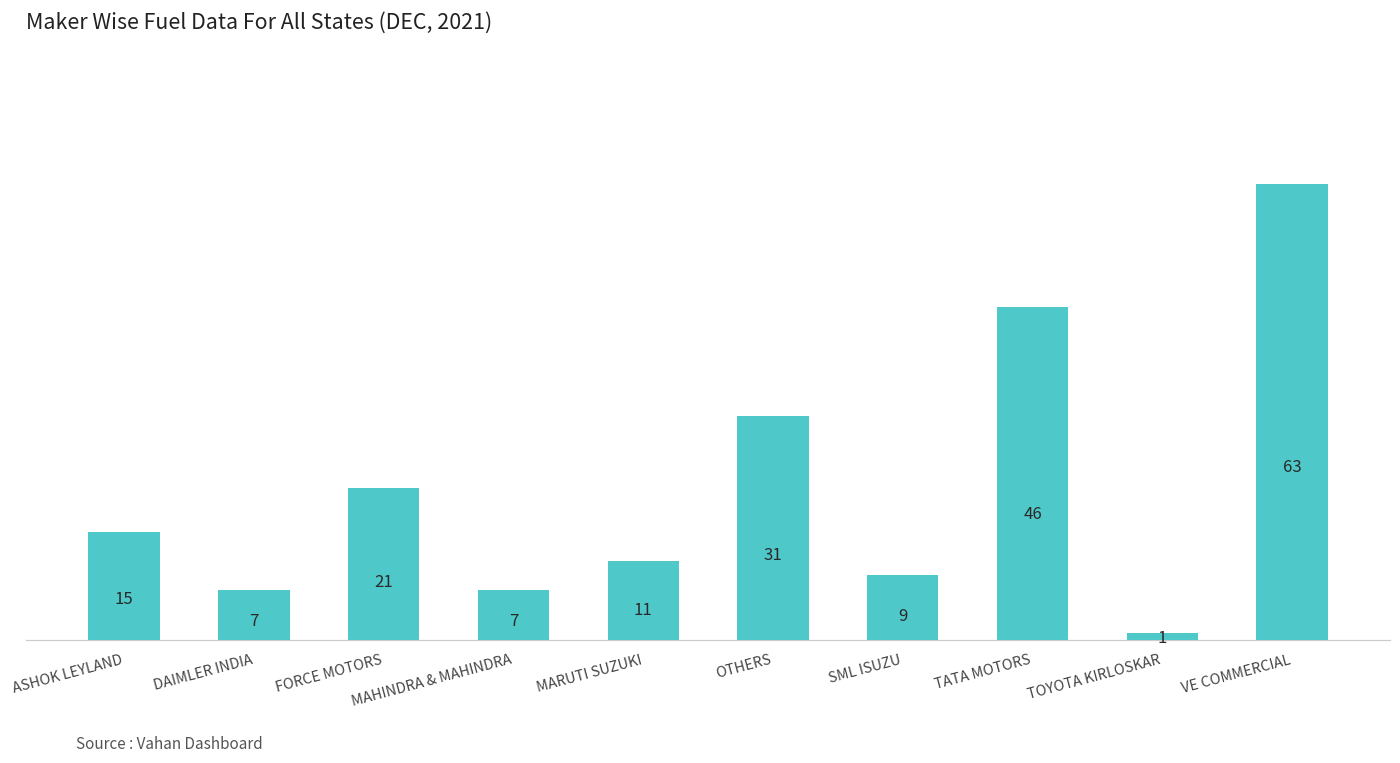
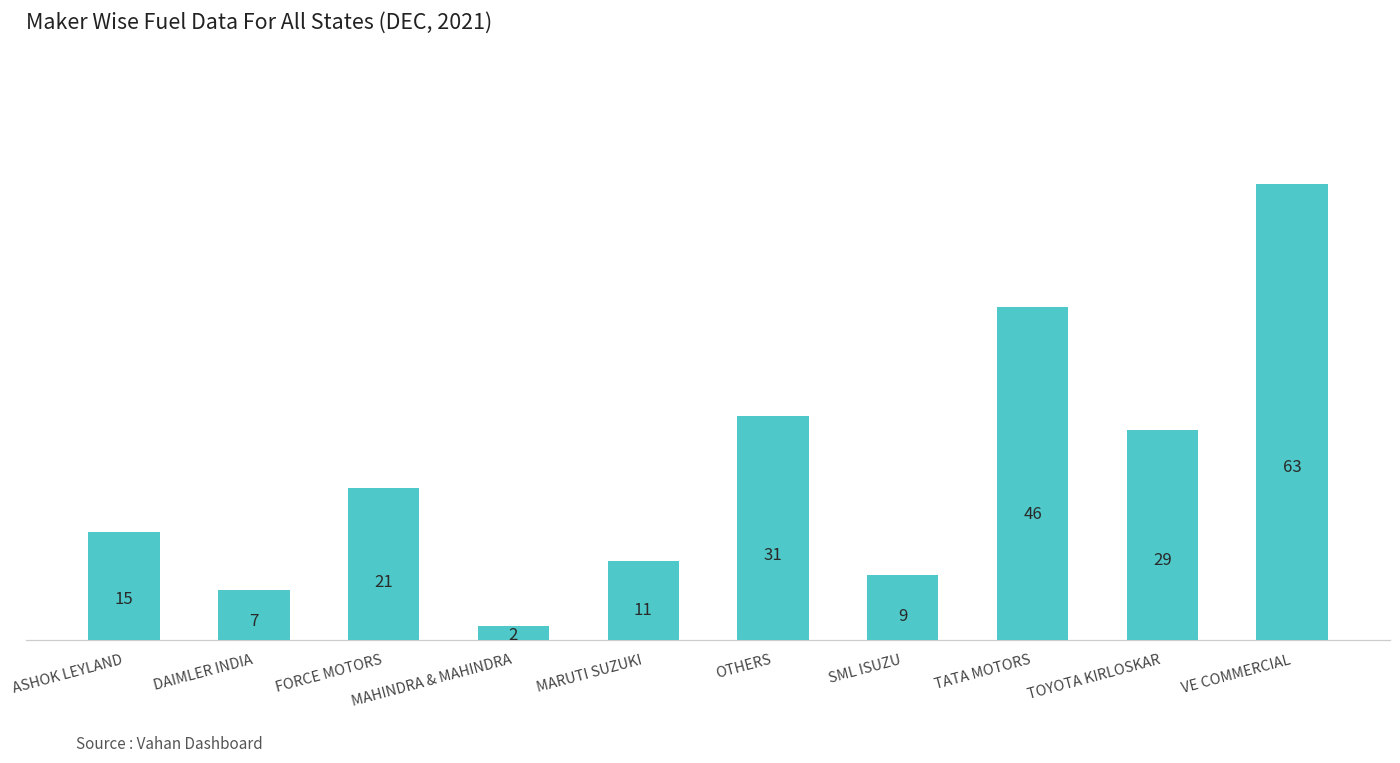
MAHINDRA & MAHINDRA: 7 -> 2
TOYOTA KIRLOSKAR: 1 -> 29
